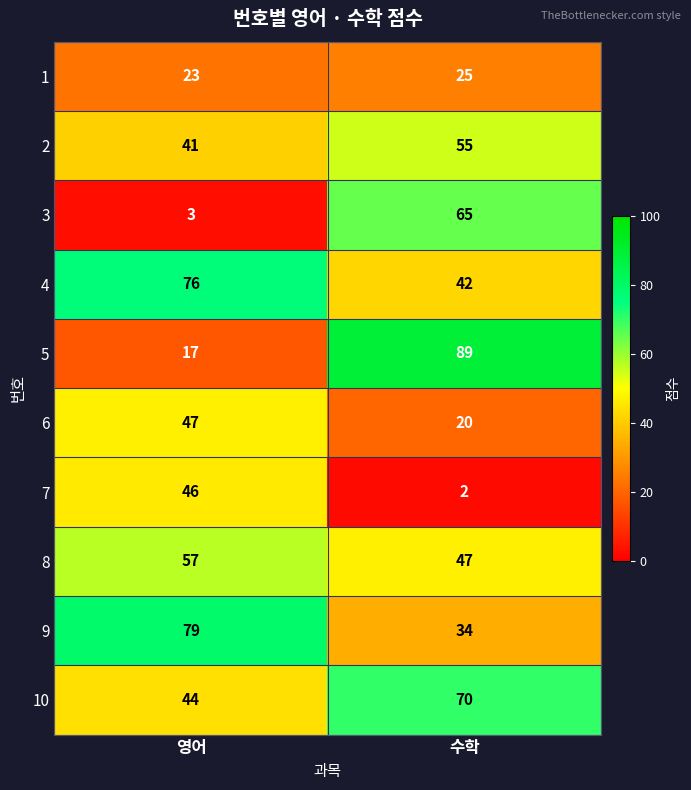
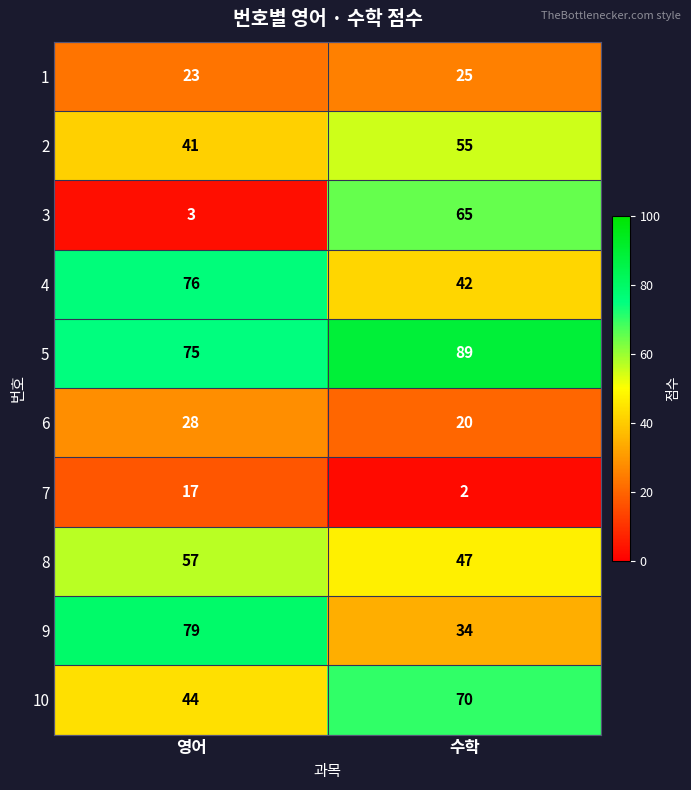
5, 영어: 17 -> 75
6, 영어: 47 -> 28
7, 영어: 46 -> 17
